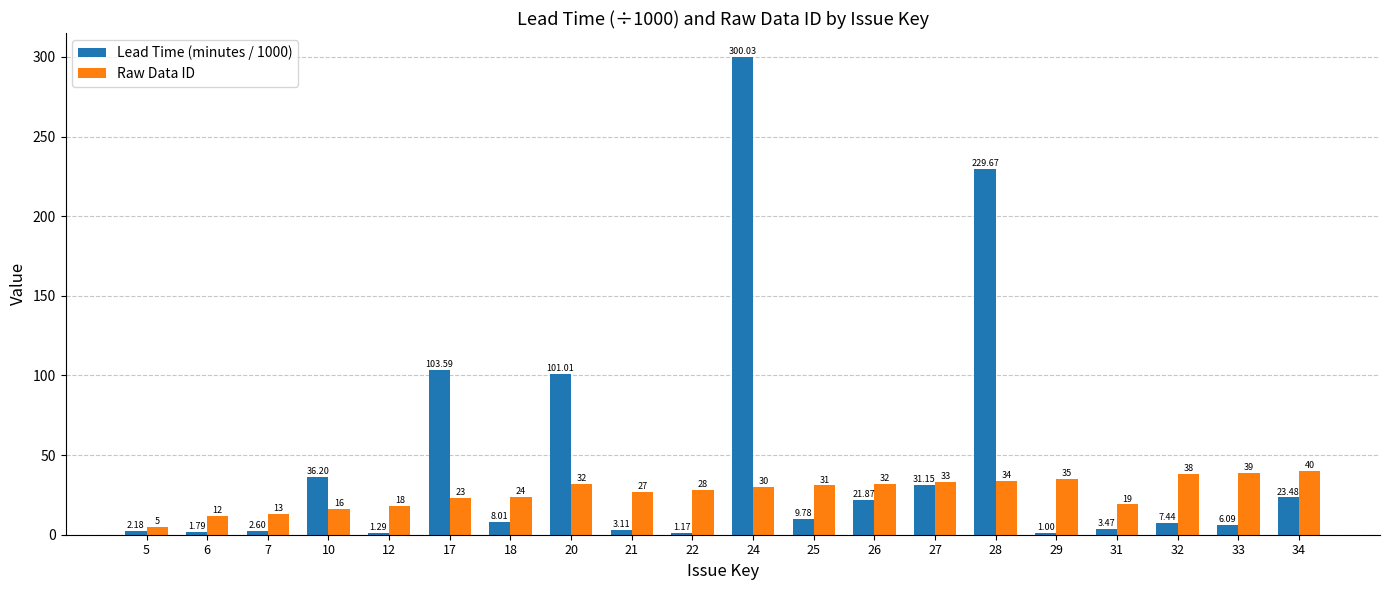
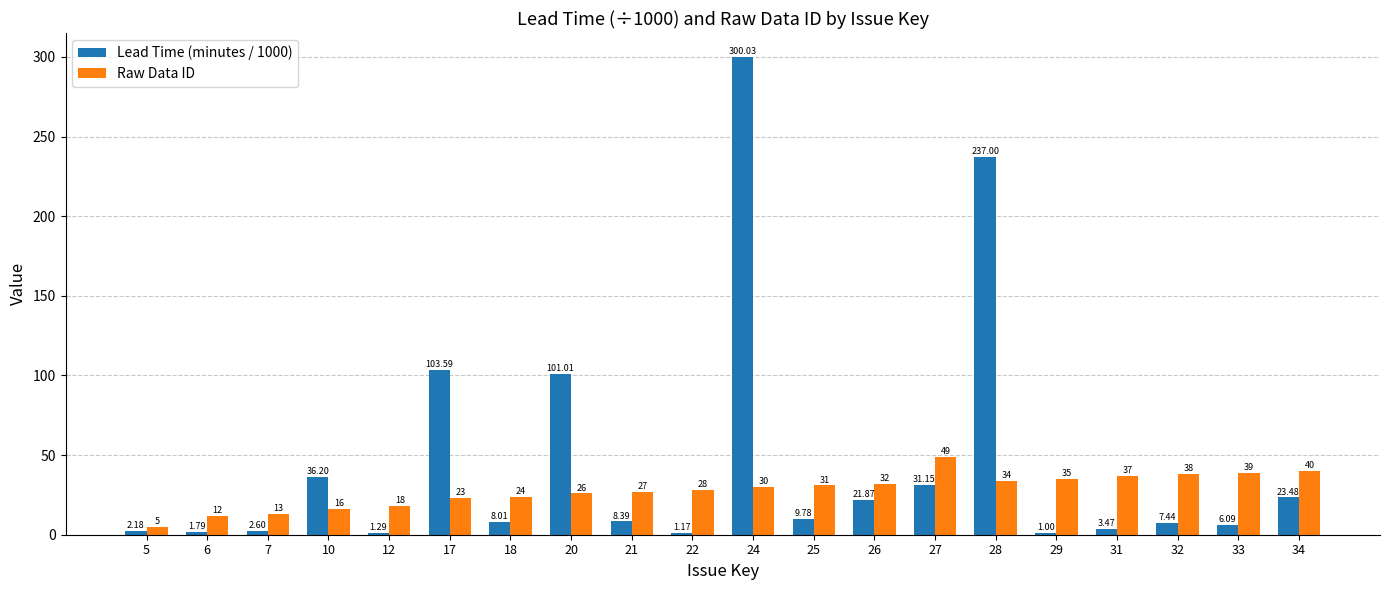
Raw Data ID, 20: 32 -> 26
Lead Time (minutes / 1000), 21: 3.11 -> 8.39
Raw Data ID, 27: 33 -> 49
Lead Time (minutes / 1000), 28: 229.67 -> 237.00
Raw Data ID, 31: 19 -> 37
